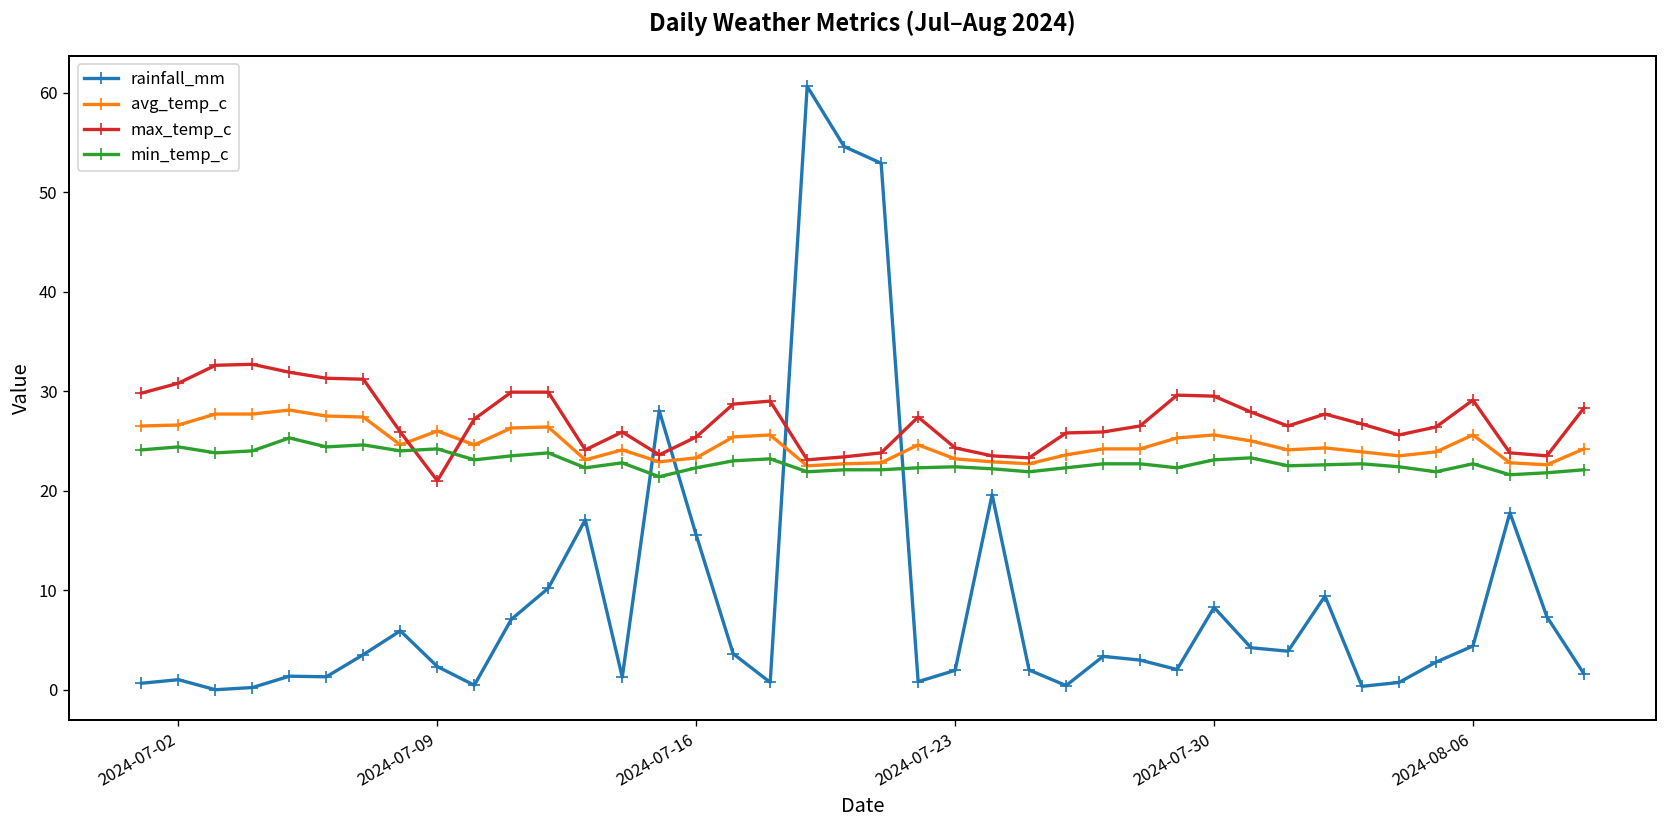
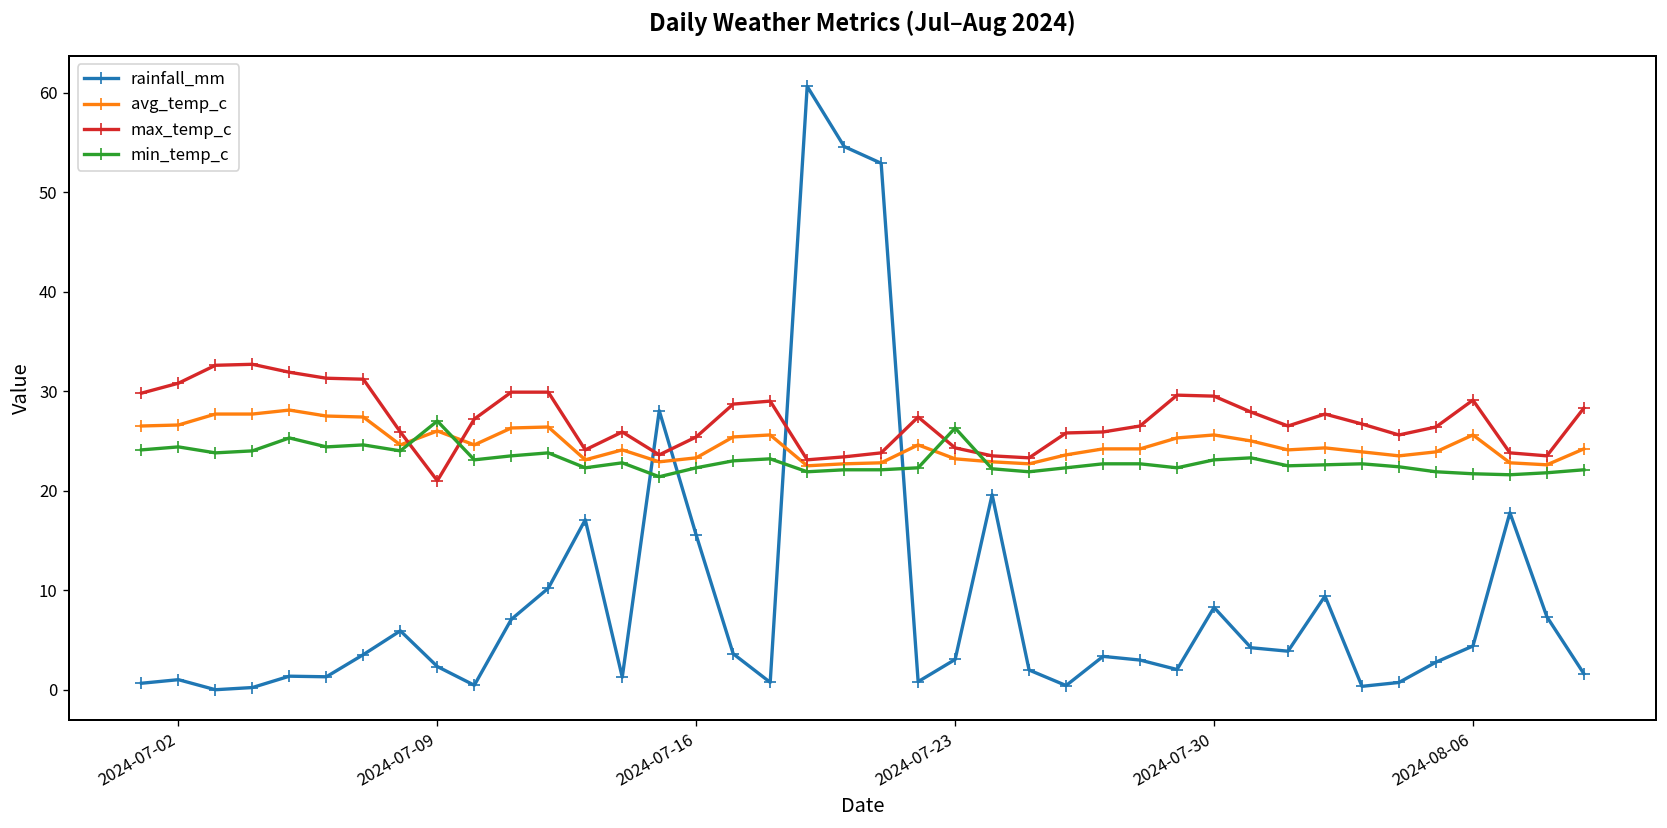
min_temp_c, 2024-07-09: 24 -> 27
rainfall_mm, 2024-07-23: 2 -> 3
min_temp_c, 2024-07-23: 22 -> 26
min_temp_c, 2024-08-06: 23 -> 22
